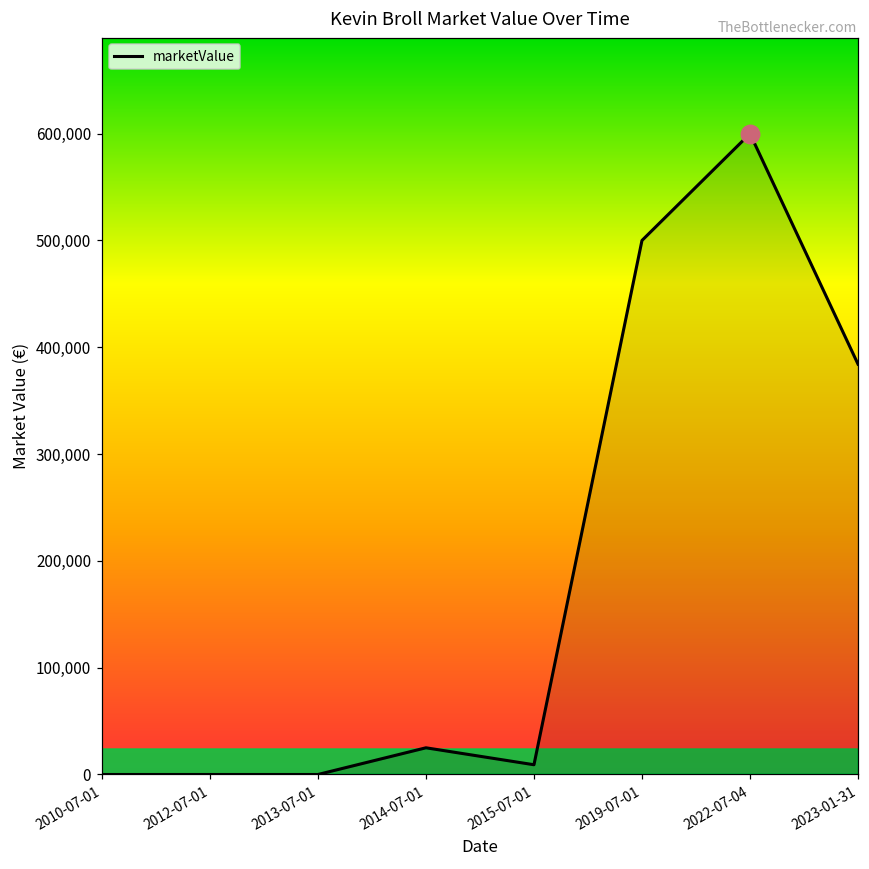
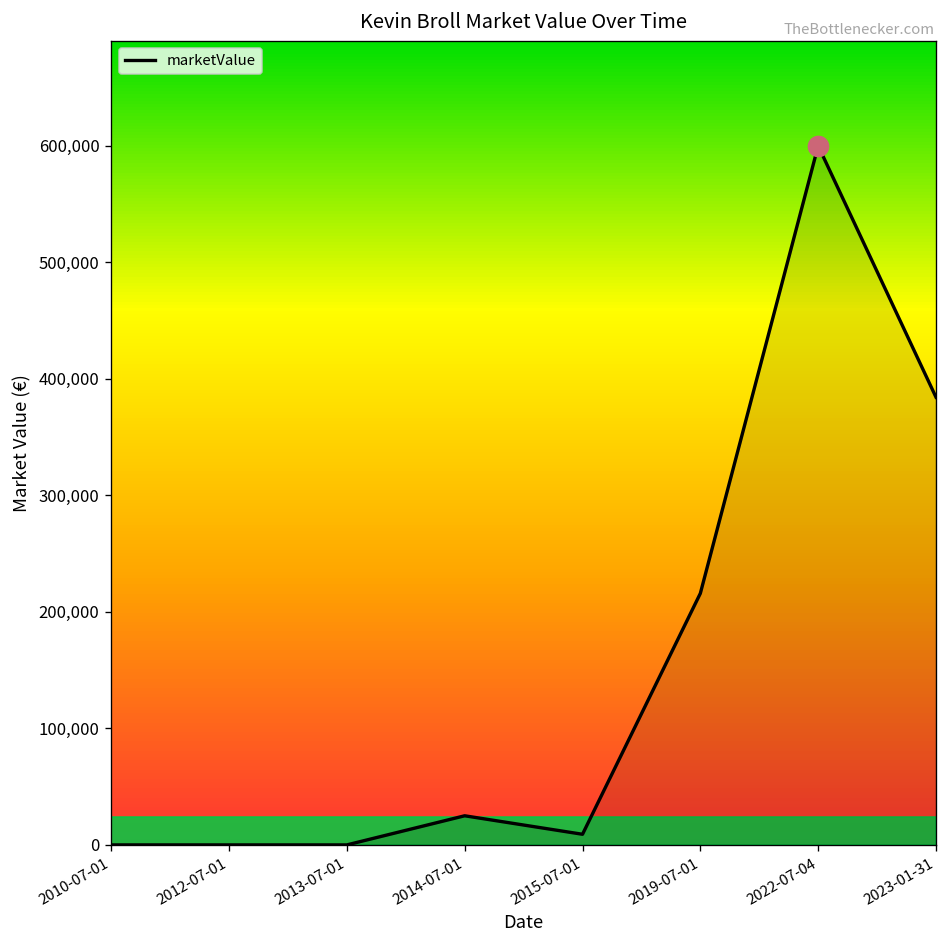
marketValue, 2019-07-01: 500,000 -> 220,000
